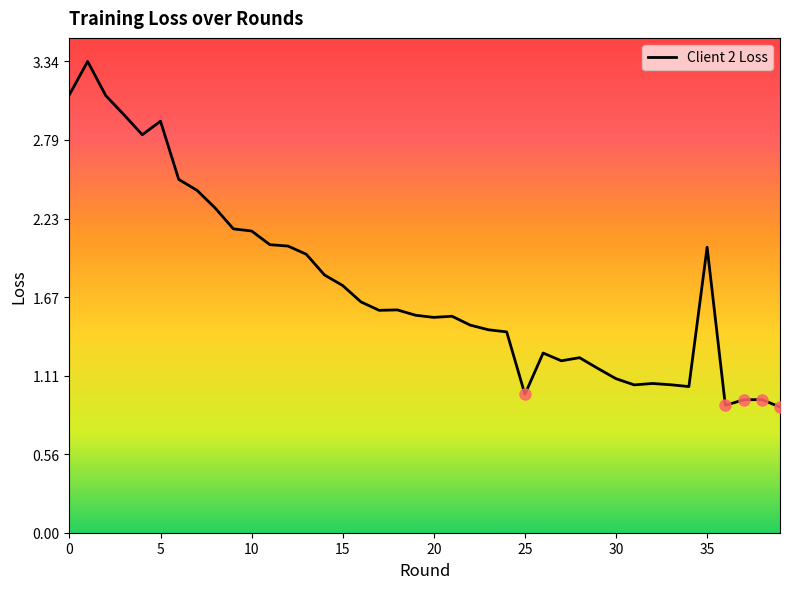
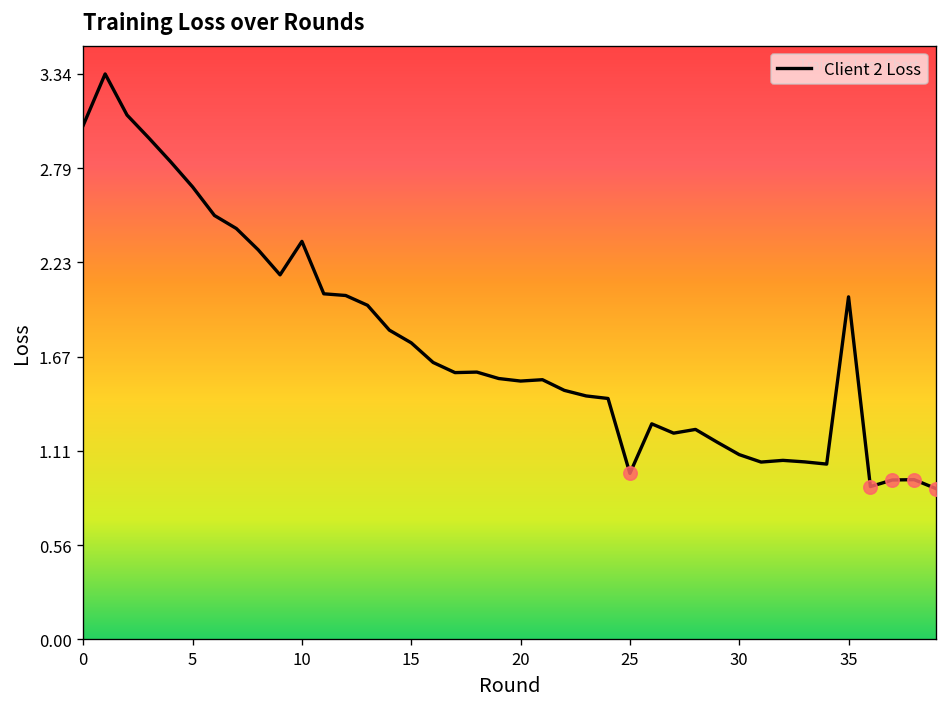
Client 2 Loss, 0: 3.11 -> 3.04
Client 2 Loss, 5: 2.92 -> 2.68
Client 2 Loss, 10: 2.14 -> 2.35
